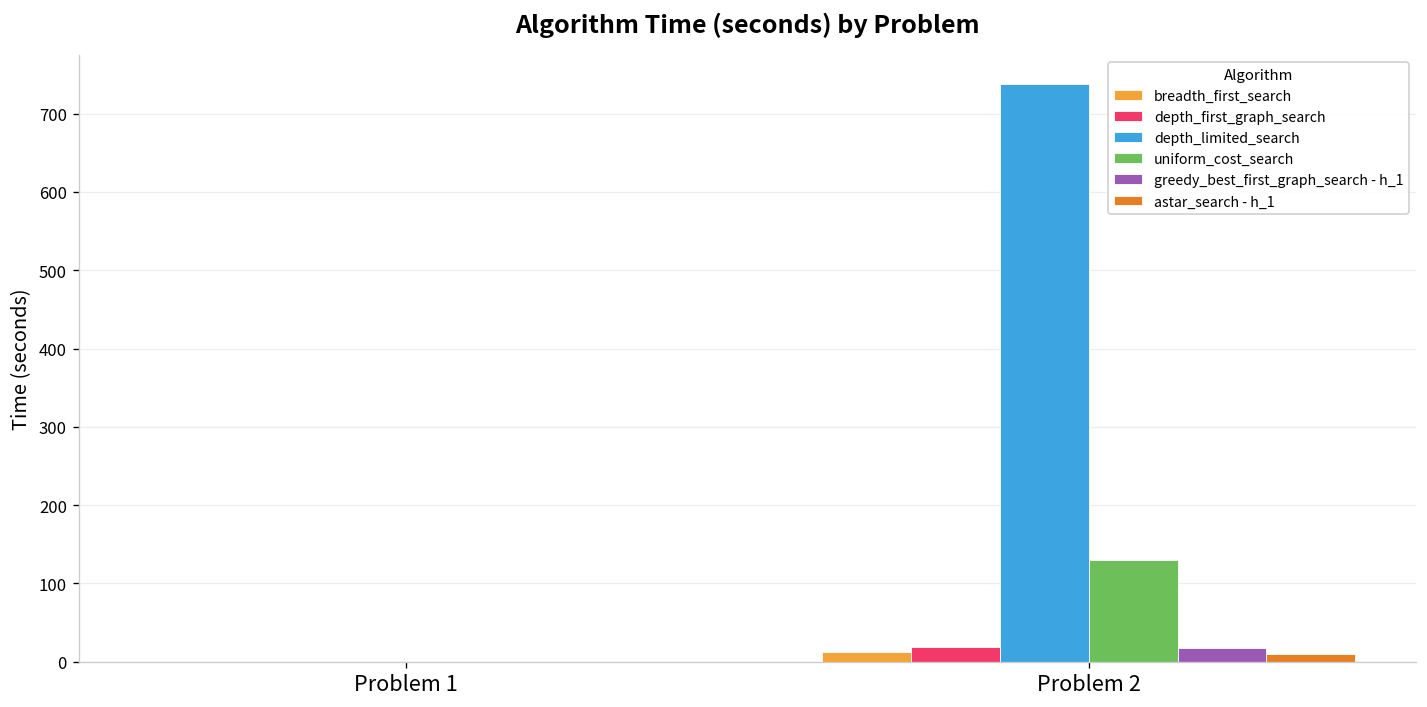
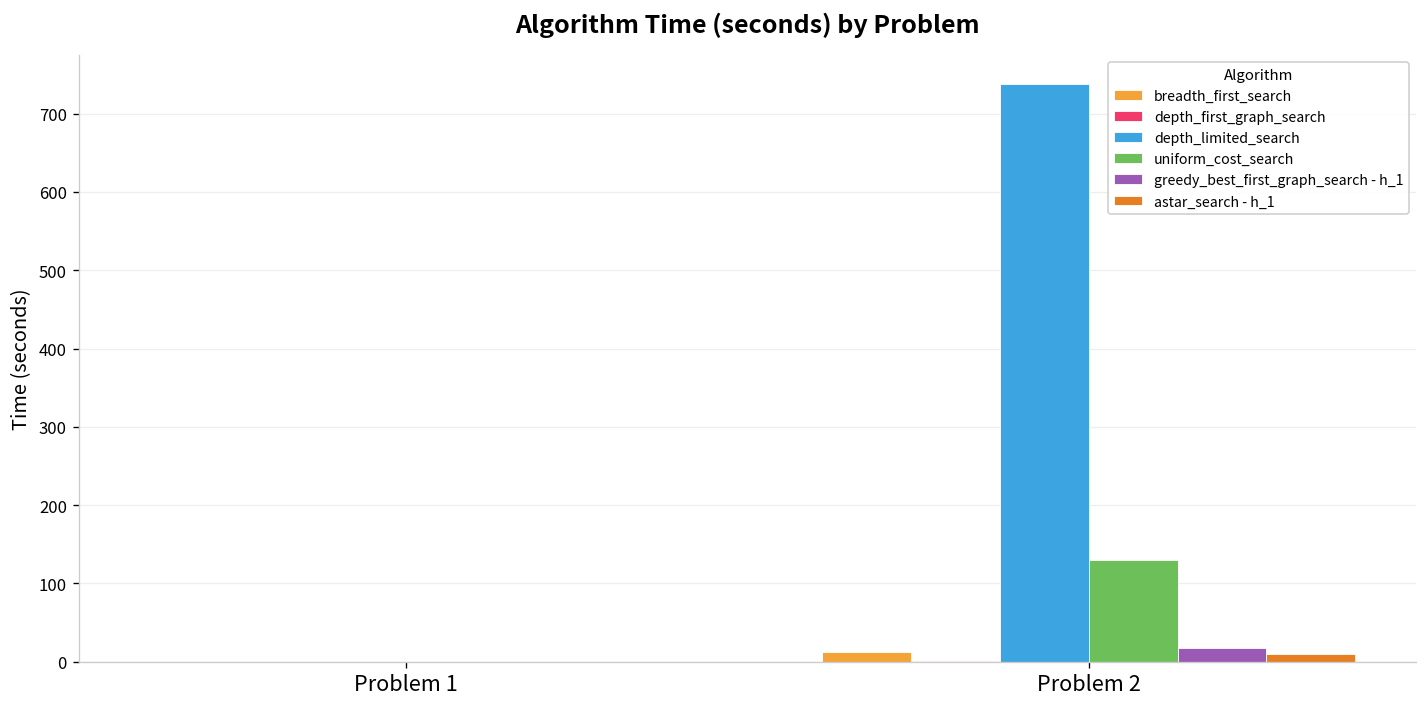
depth_first_graph_search, Problem 2: 20 -> 0
